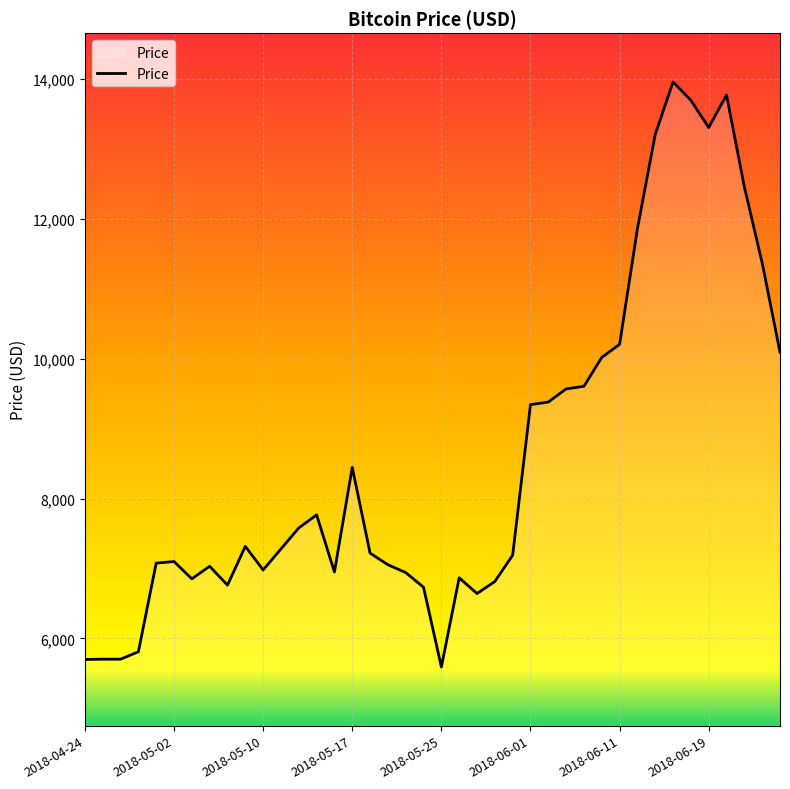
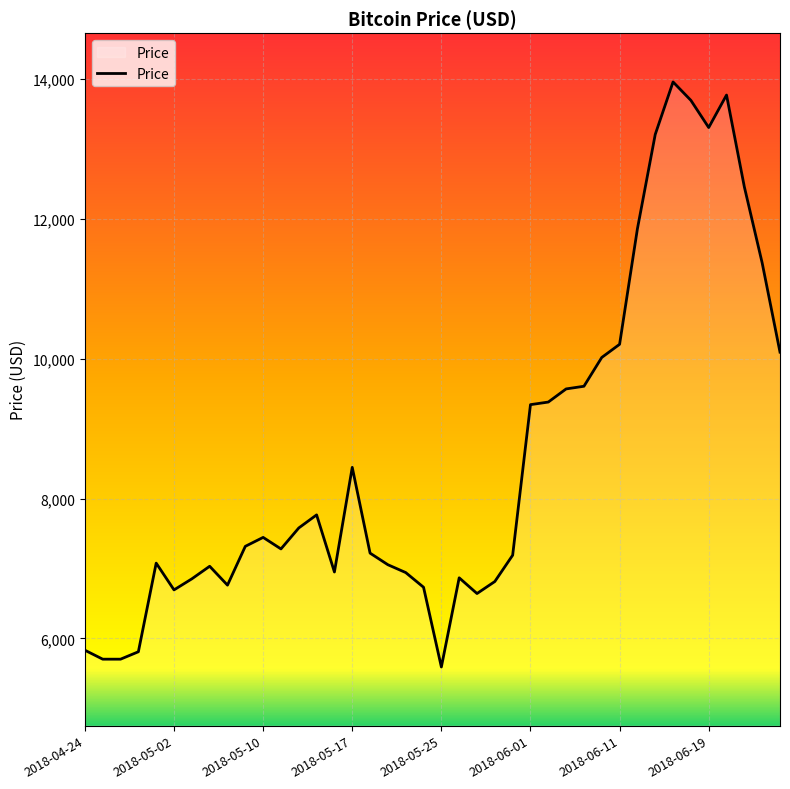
2018-04-24: 5,700 -> 5,800
2018-05-02: 7,100 -> 6,700
2018-05-10: 7,000 -> 7,400
